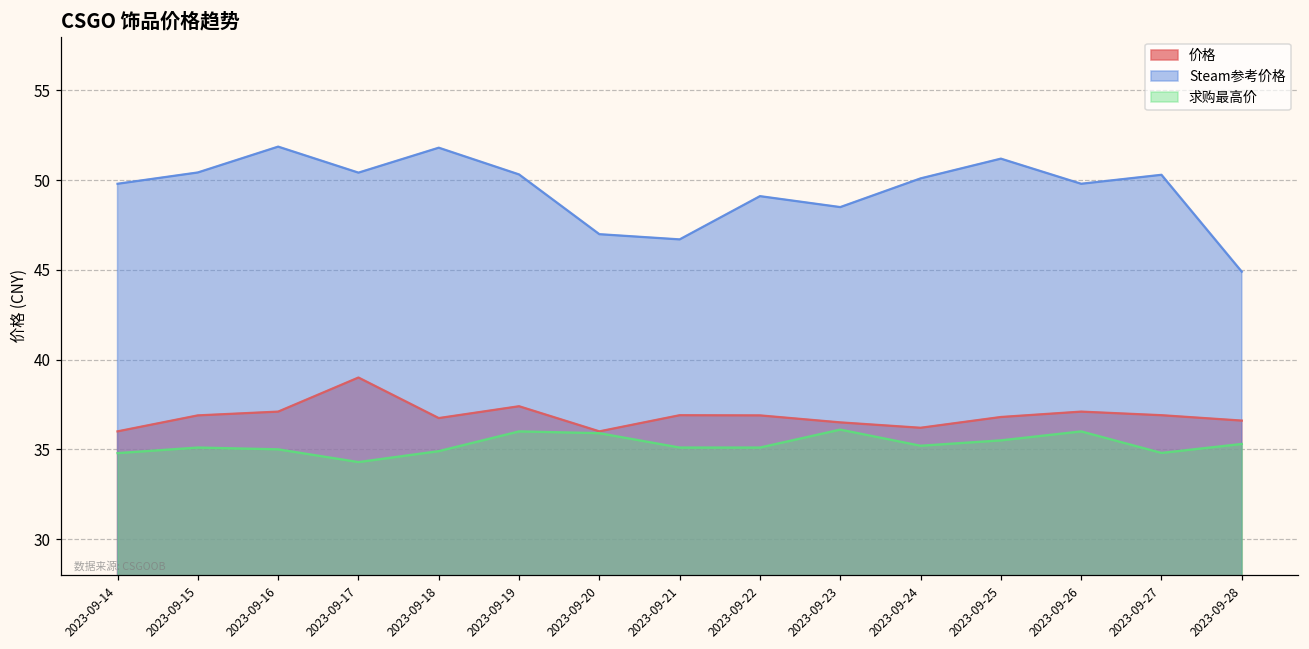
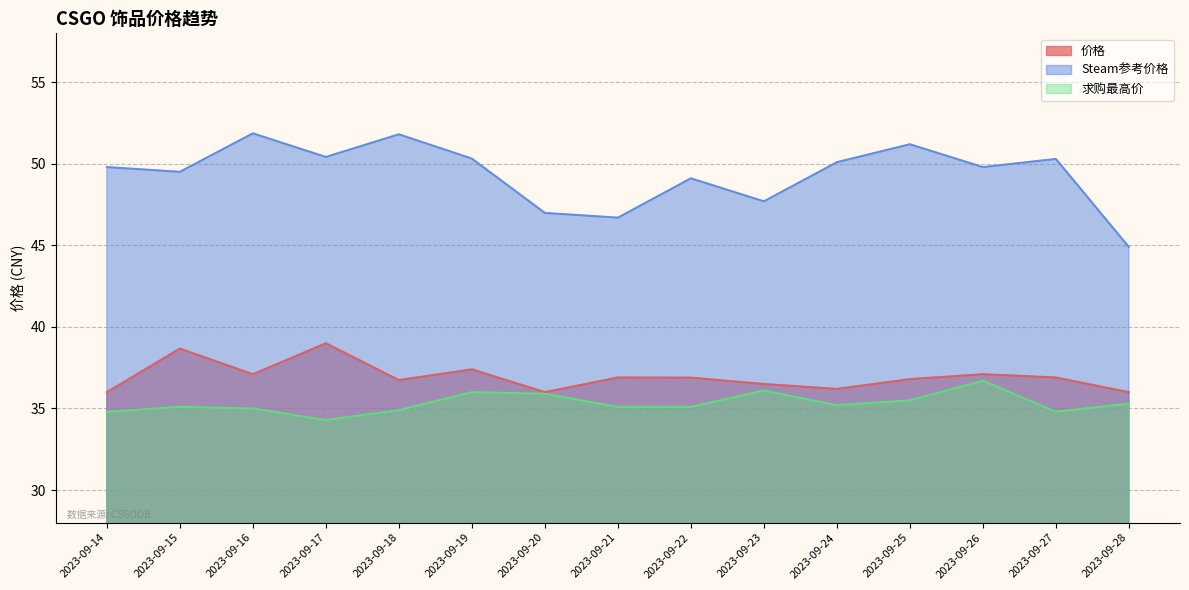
价格, 2023-09-15: 36.9 -> 38.7
Steam参考价格, 2023-09-15: 50.4 -> 49.5
Steam参考价格, 2023-09-23: 48.5 -> 47.7
求购最高价, 2023-09-26: 36.0 -> 36.7
价格, 2023-09-28: 36.6 -> 36.0
